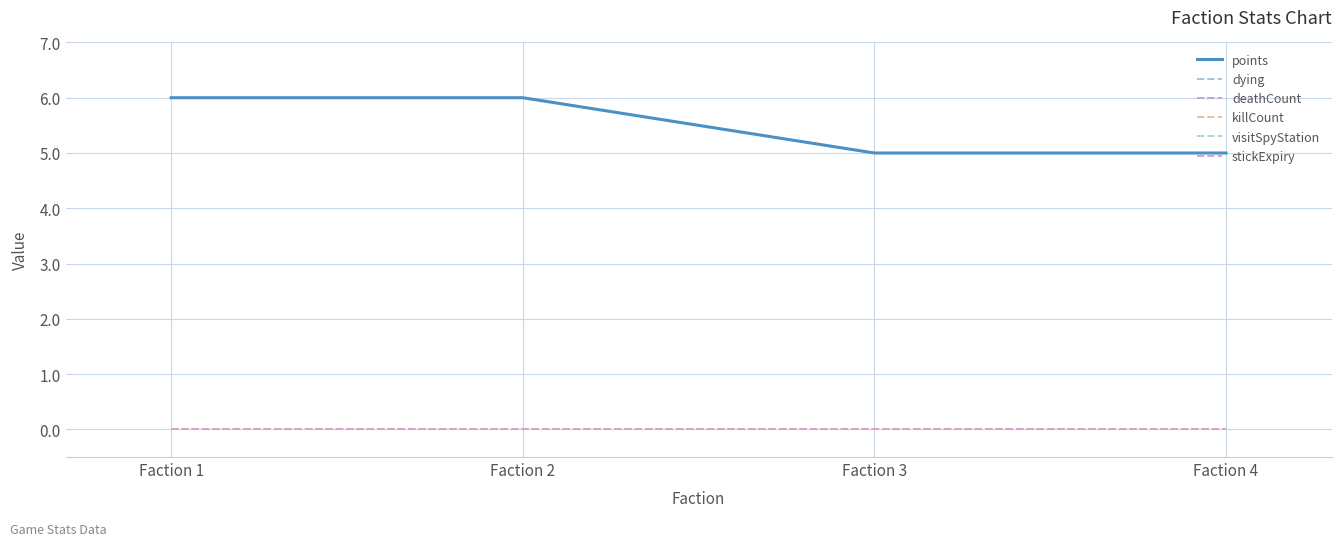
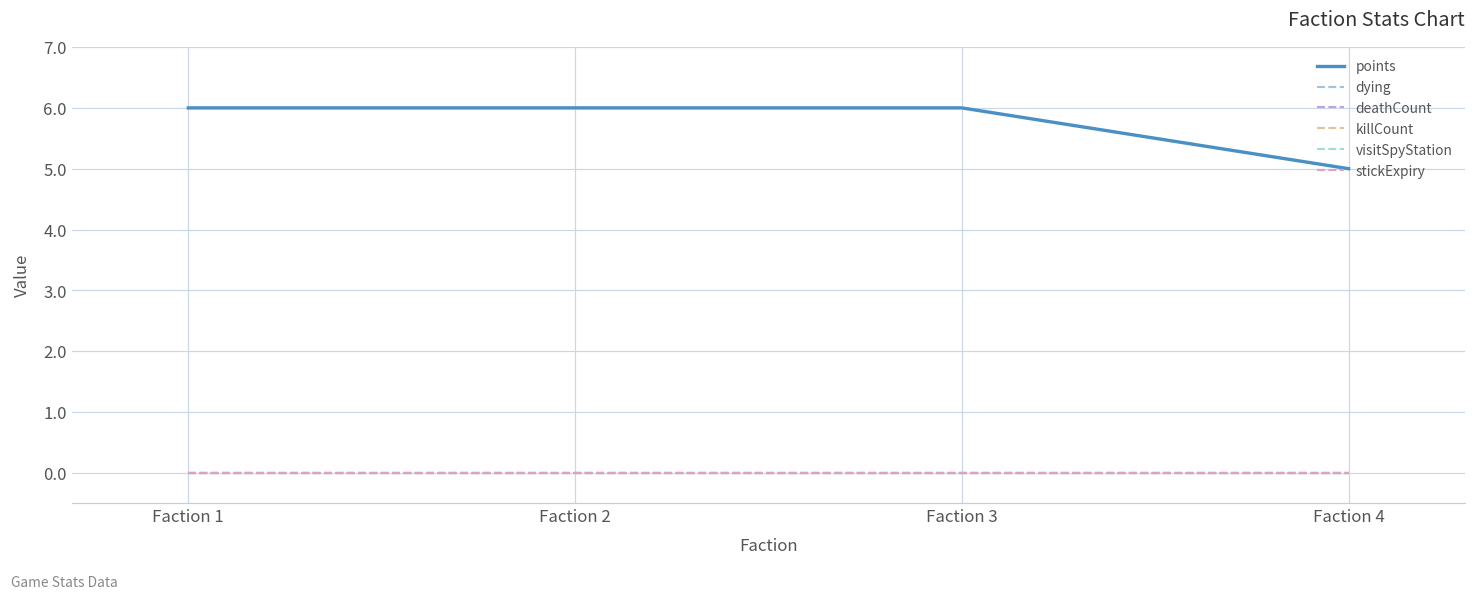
points, Faction 3: 5 -> 6
